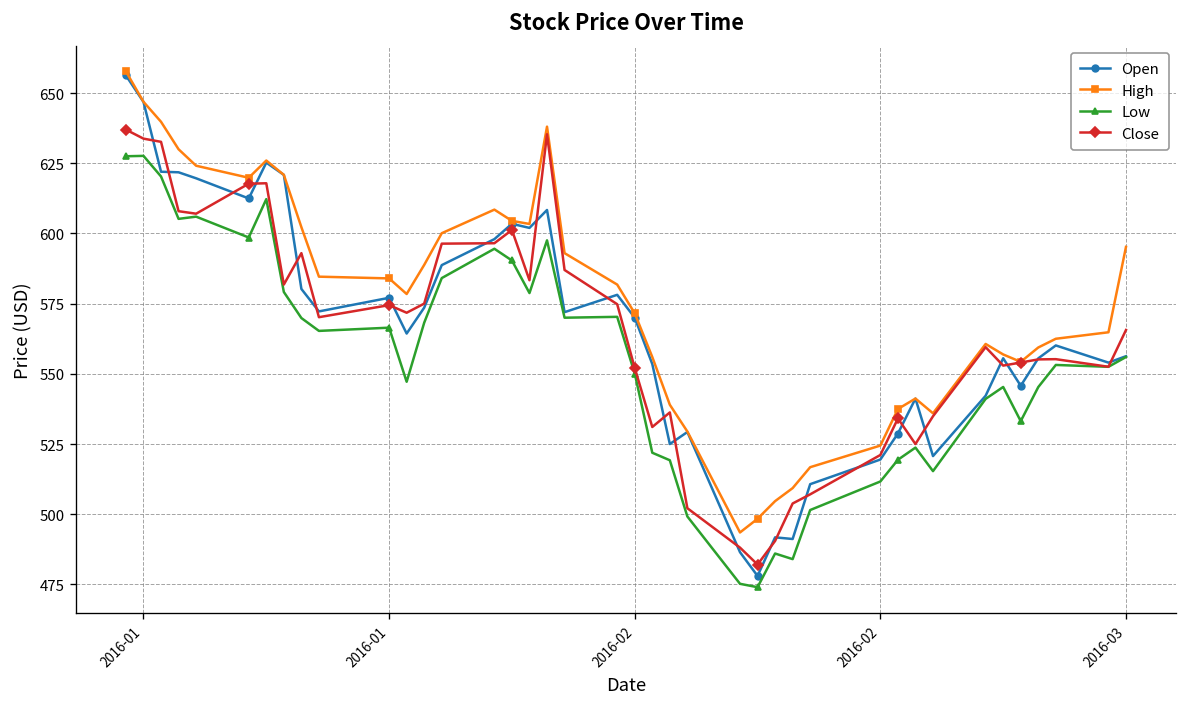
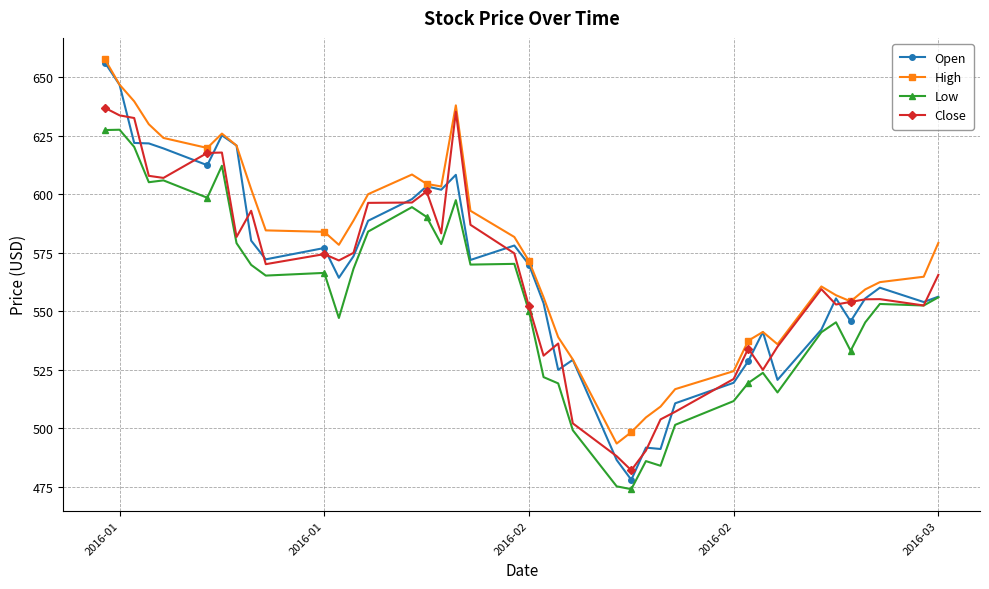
High, 2016-03: 595 -> 579
